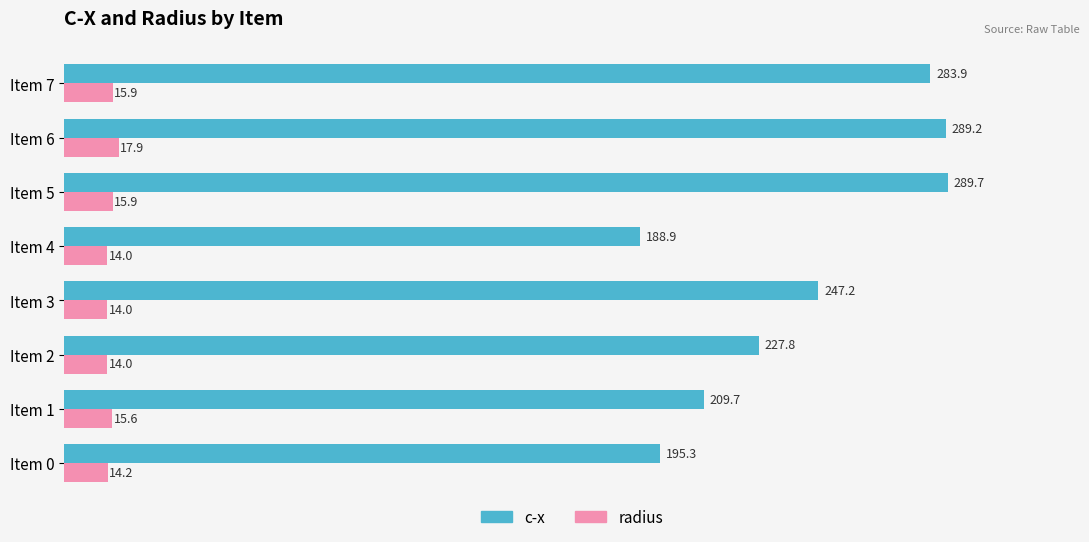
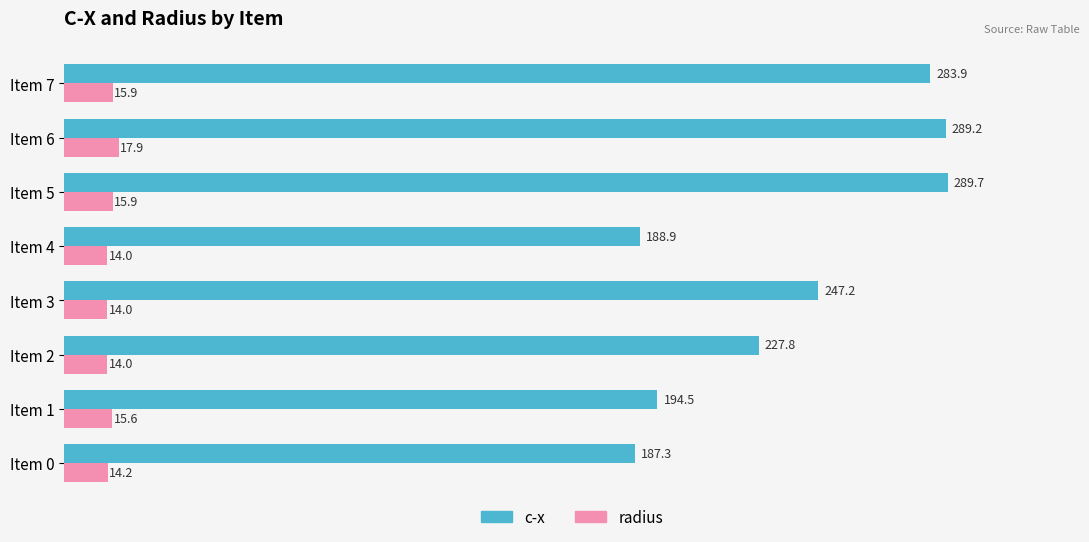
c-x, Item 1: 209.7 -> 194.5
c-x, Item 0: 195.3 -> 187.3
